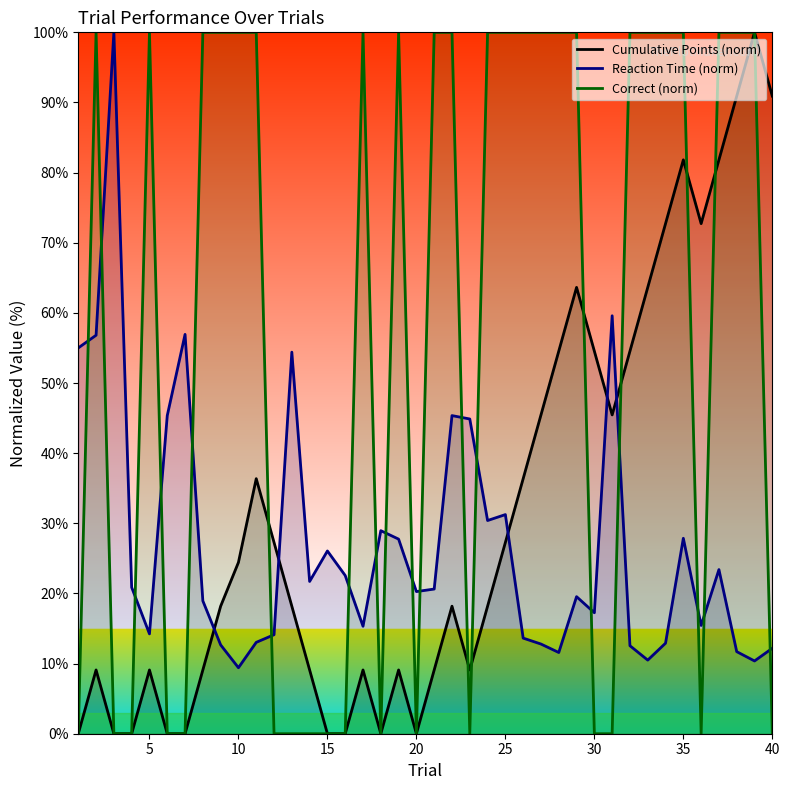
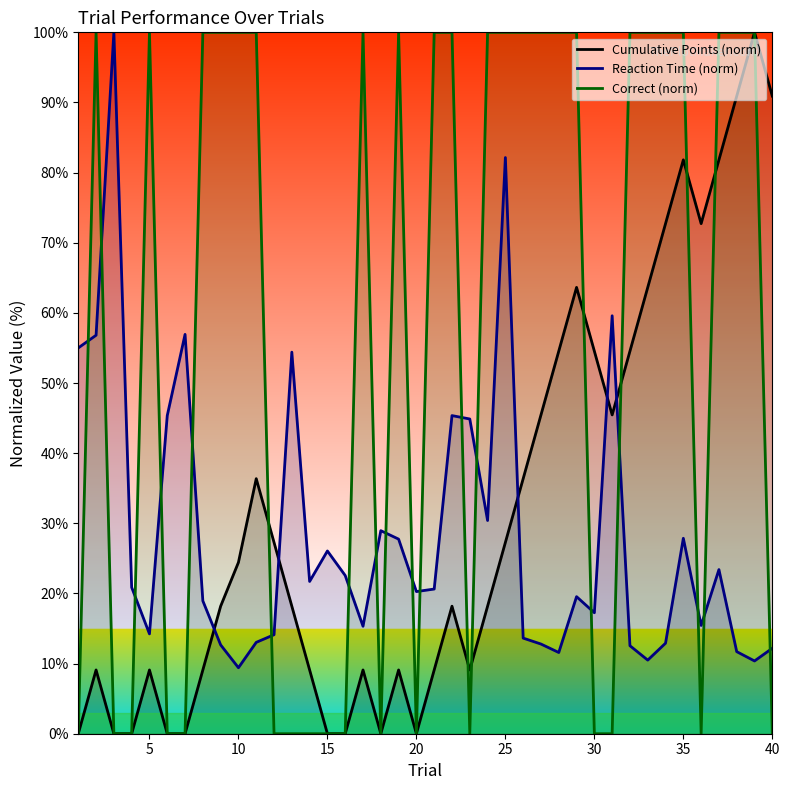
Reaction Time (norm), 25: 31% -> 82%
